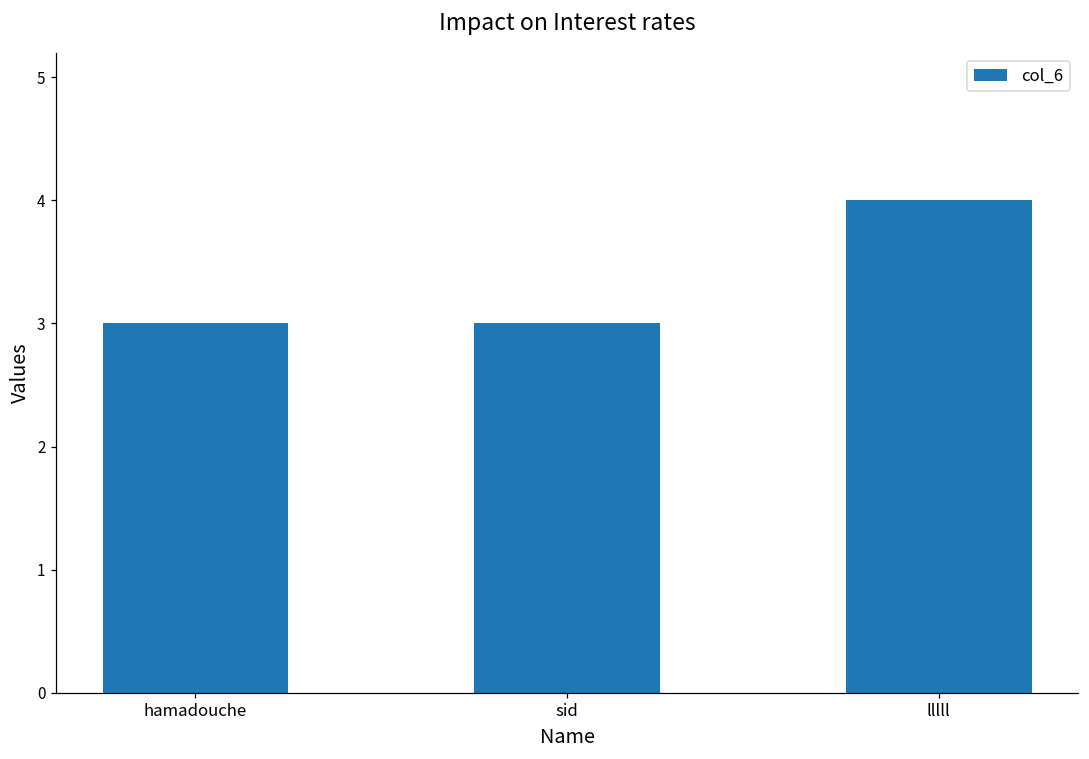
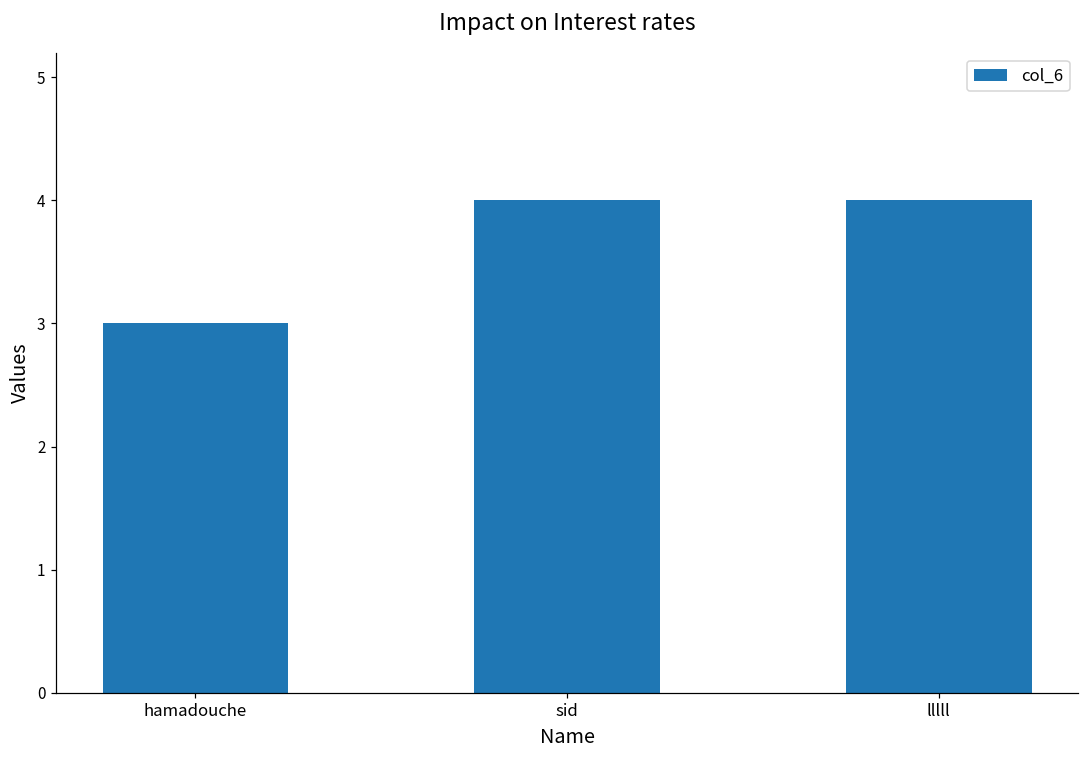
sid: 3 -> 4
